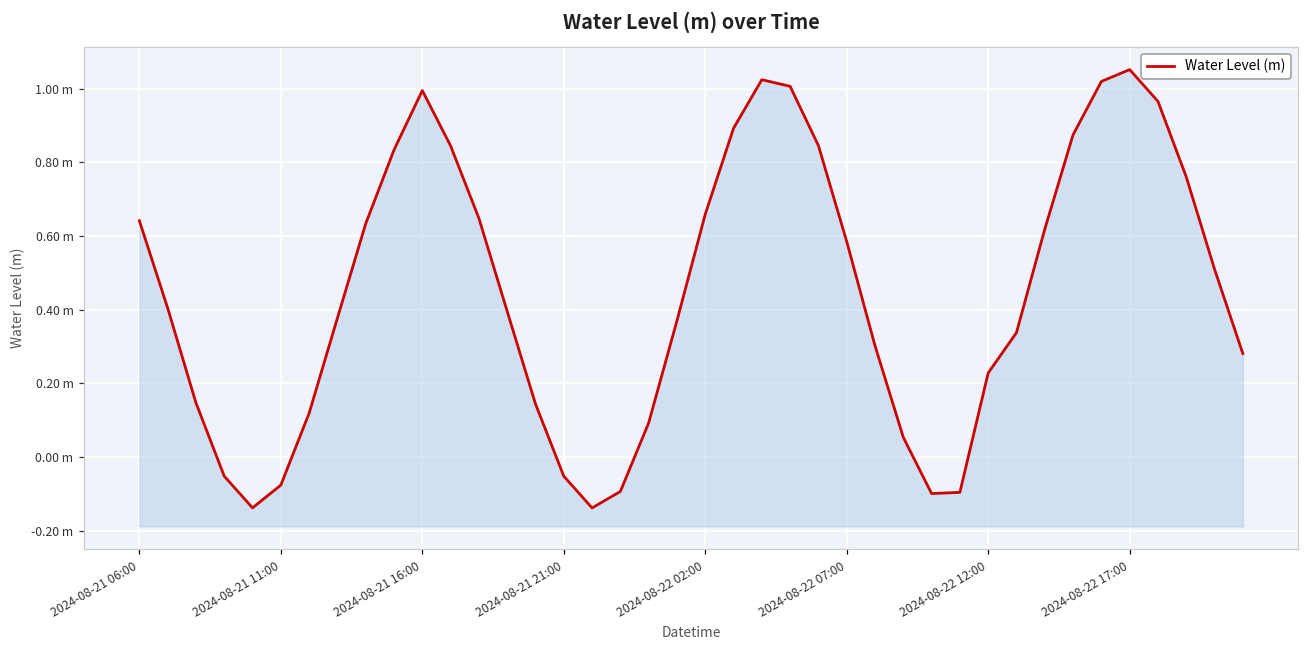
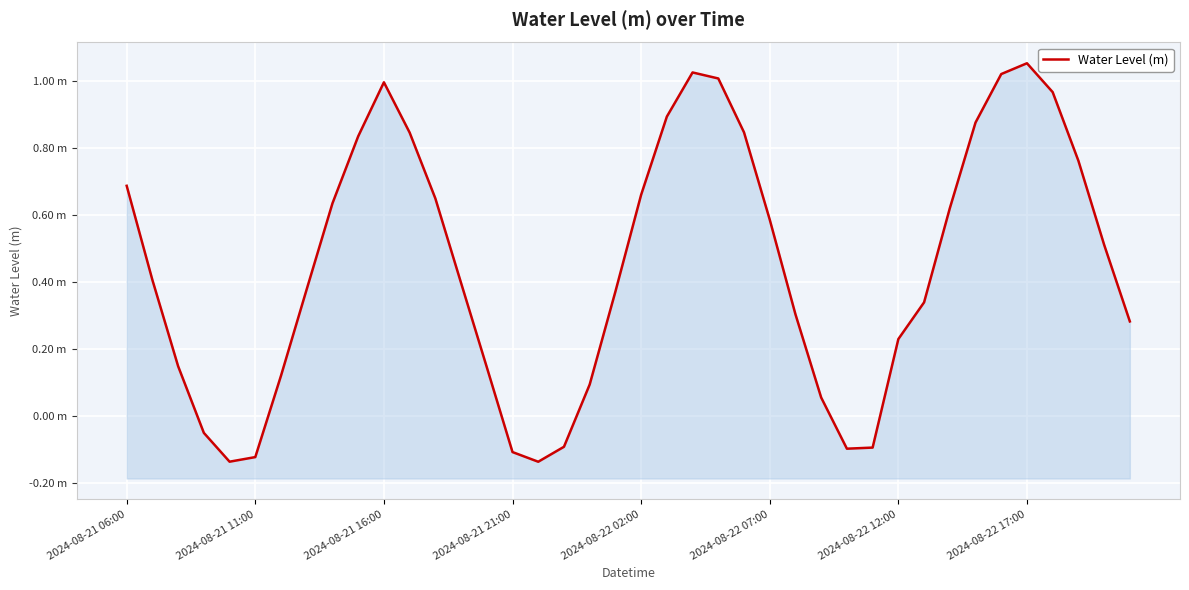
2024-08-21 06:00: 0.64 m -> 0.69 m
2024-08-21 11:00: -0.08 m -> -0.12 m
2024-08-21 21:00: -0.05 m -> -0.11 m
